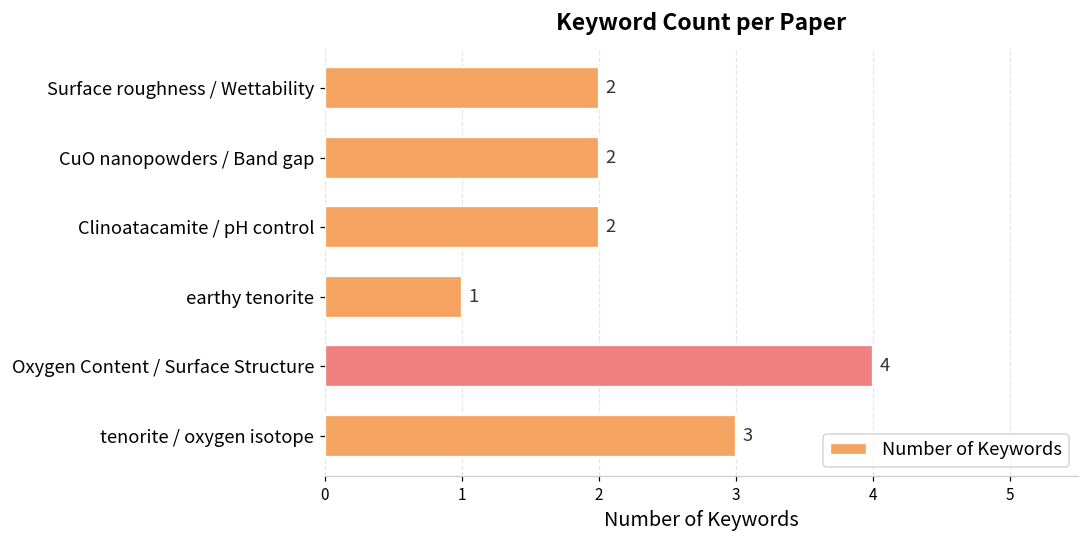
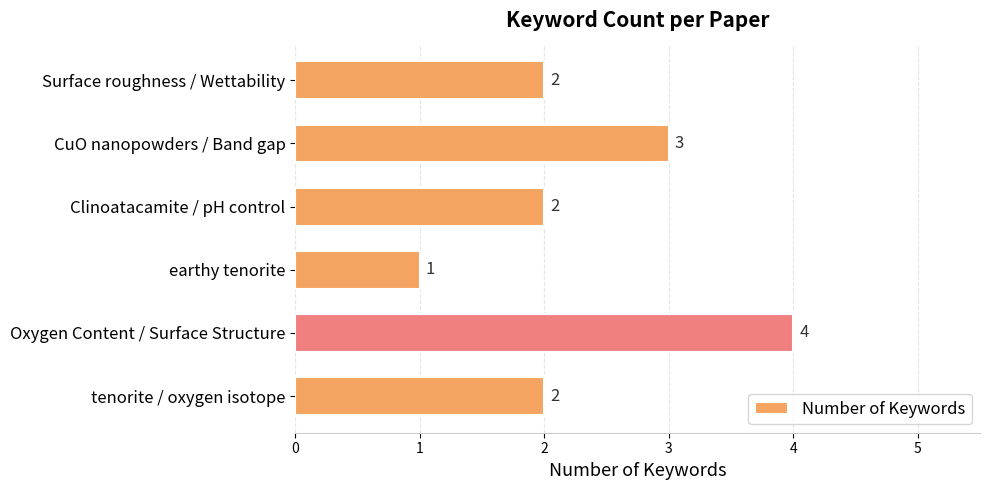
CuO nanopowders / Band gap: 2 -> 3
tenorite / oxygen isotope: 3 -> 2
